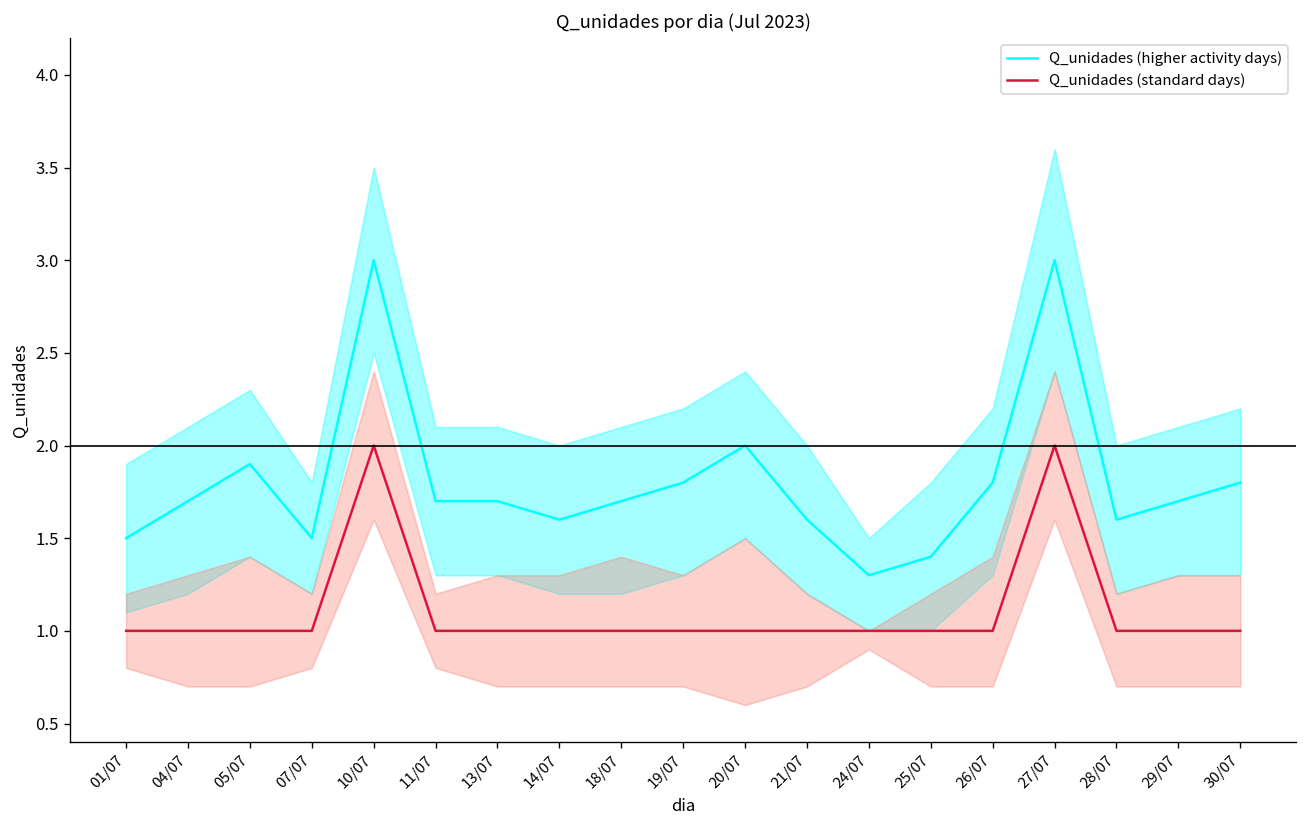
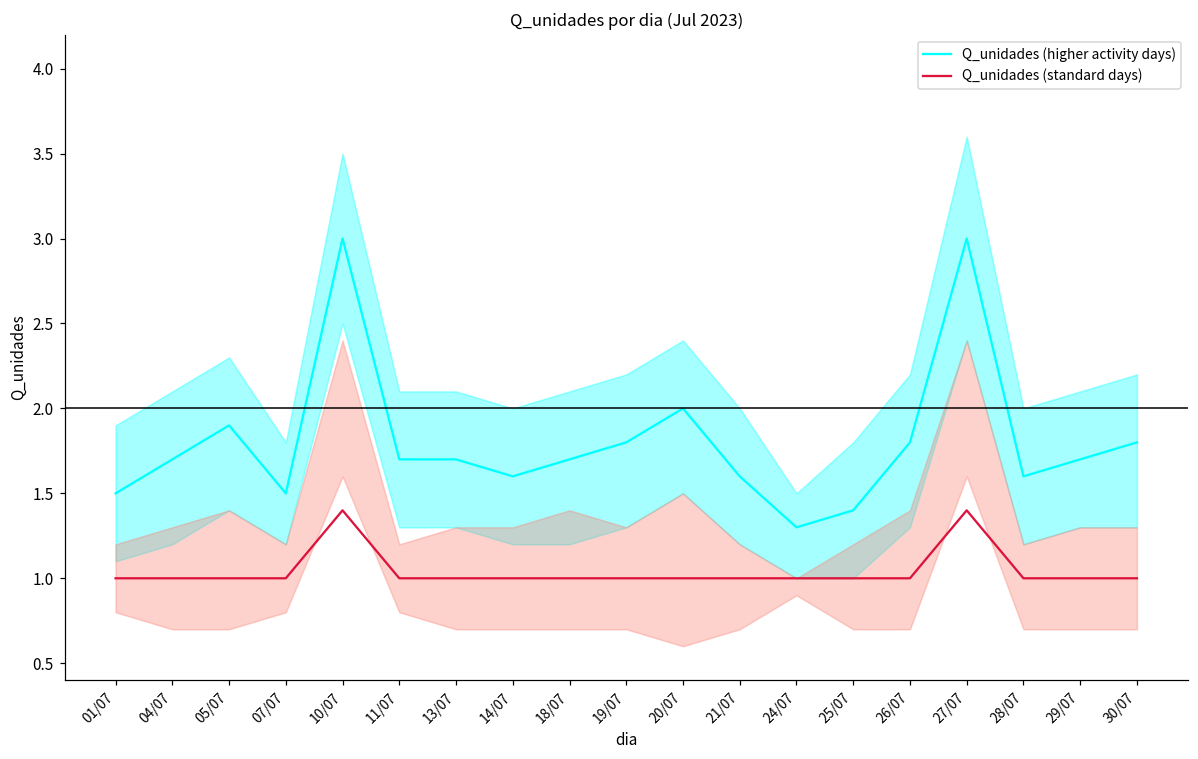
Q_unidades (standard days), 10/07: 2.0 -> 1.4
Q_unidades (standard days), 27/07: 2.0 -> 1.4
